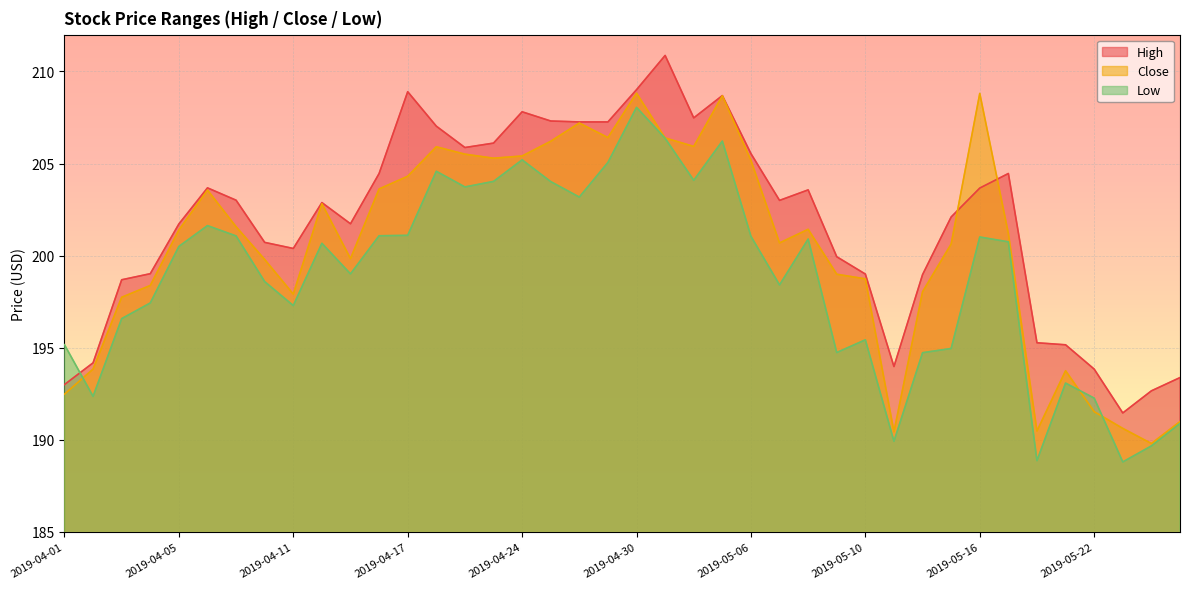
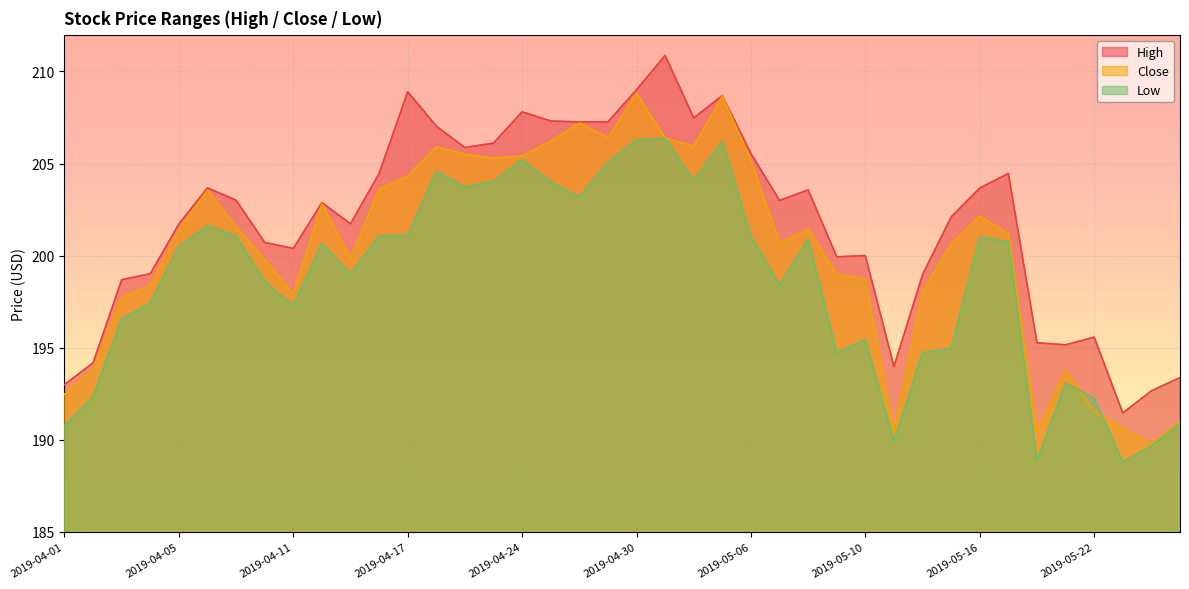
Low, 2019-04-01: 195.2 -> 190.8
Low, 2019-04-30: 208.0 -> 206.3
High, 2019-05-10: 199 -> 200
Close, 2019-05-16: 208.8 -> 202.1
High, 2019-05-22: 193.8 -> 195.6
